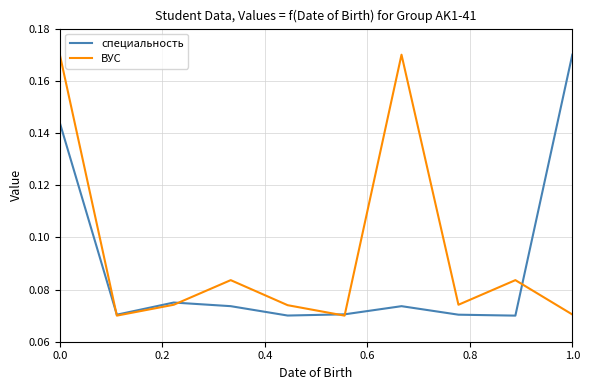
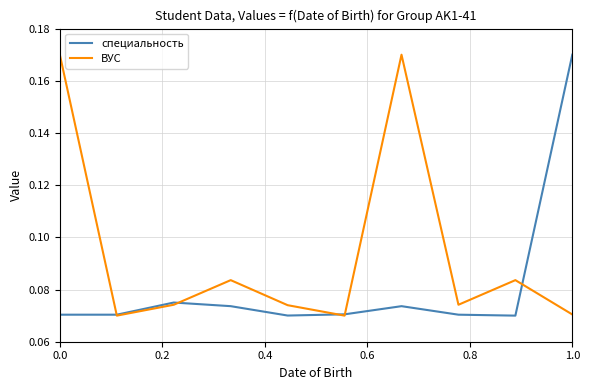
специальность, 0.0: 0.144 -> 0.070
